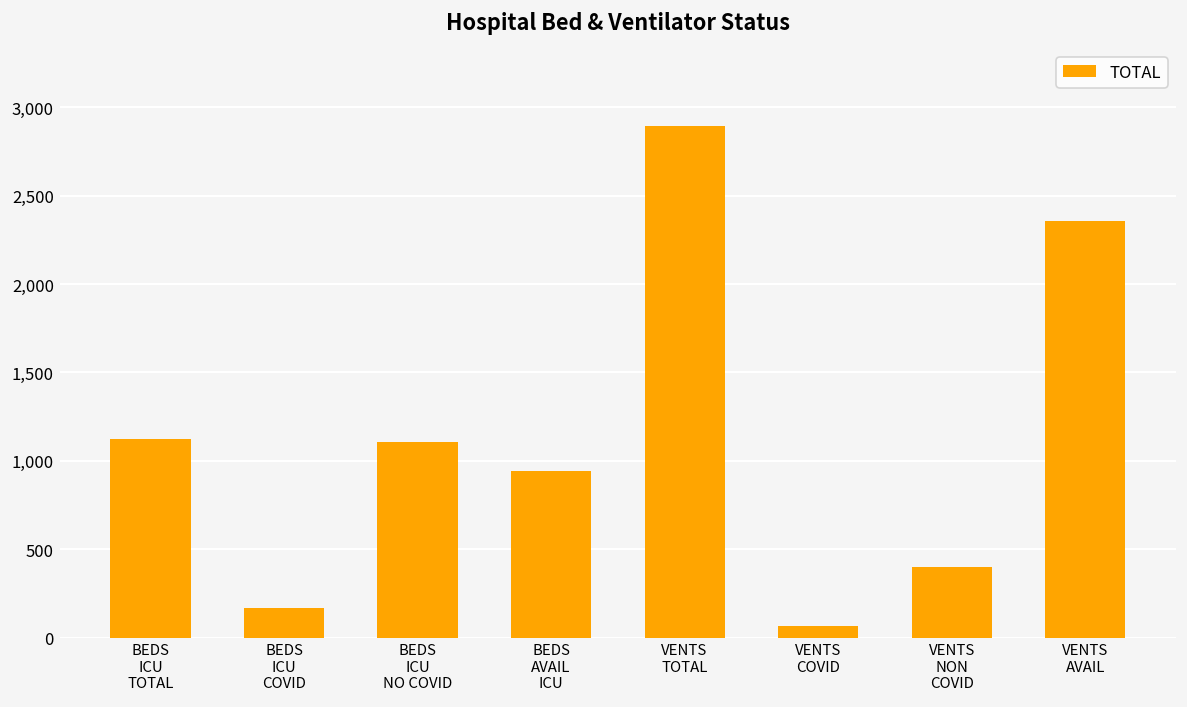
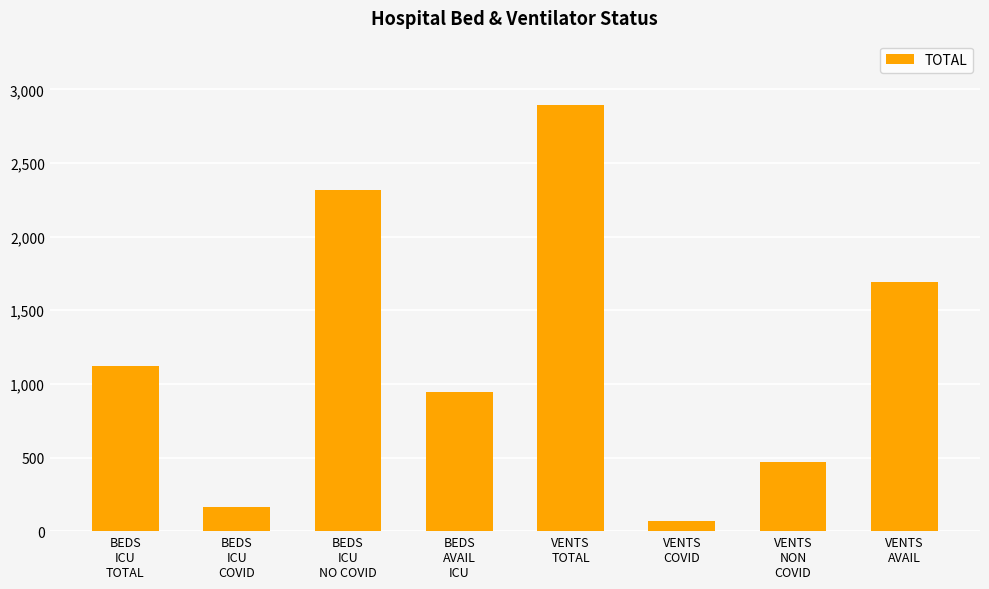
BEDS ICU NO COVID: 1,110 -> 2,320
VENTS NON COVID: 400 -> 470
VENTS AVAIL: 2,360 -> 1,690
